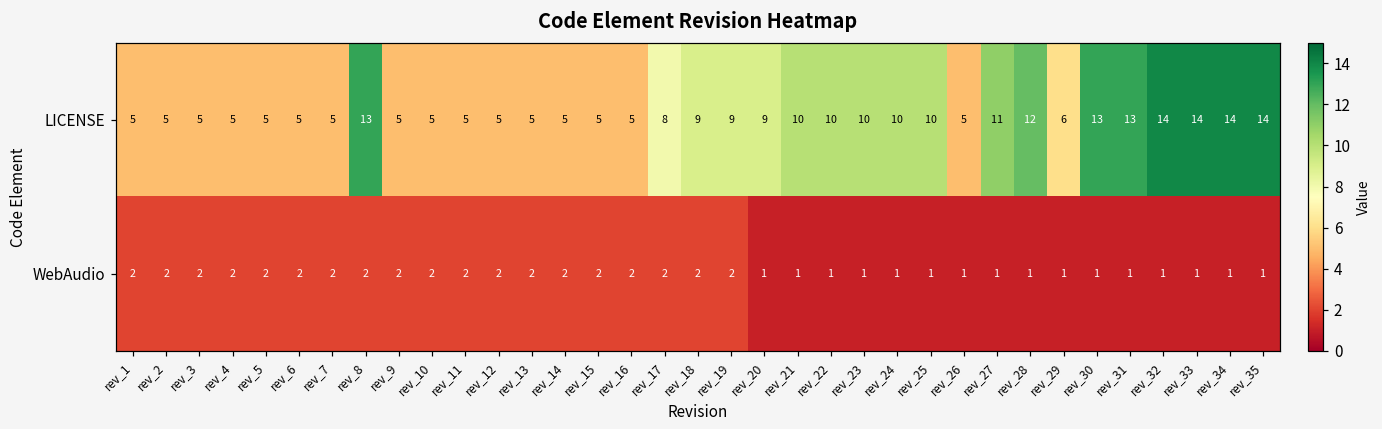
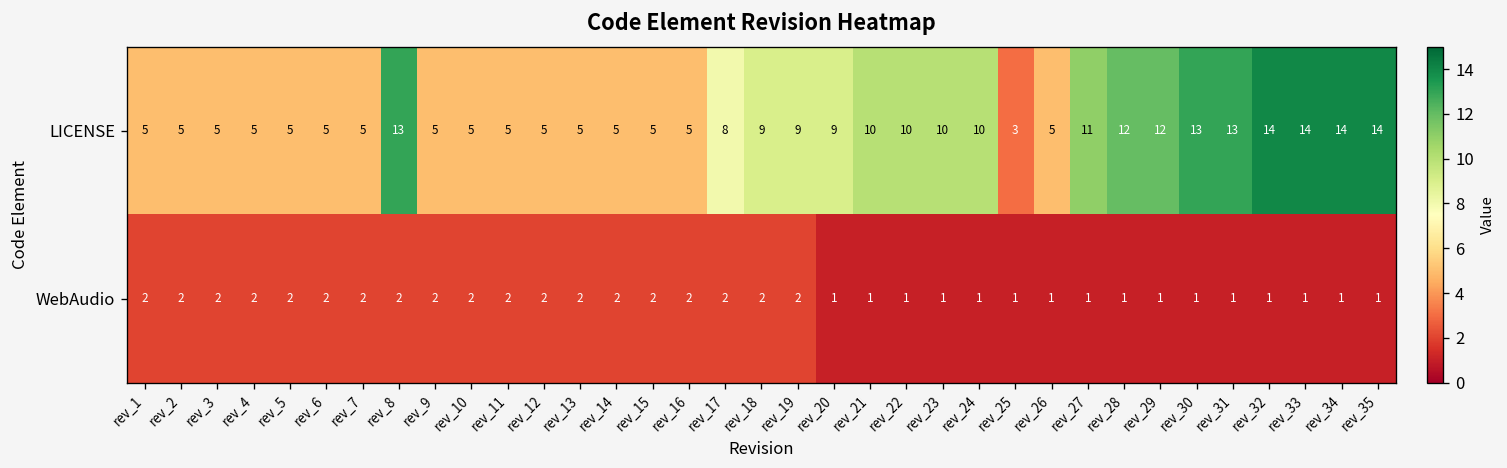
LICENSE, rev_25: 10 -> 3
LICENSE, rev_29: 6 -> 12
